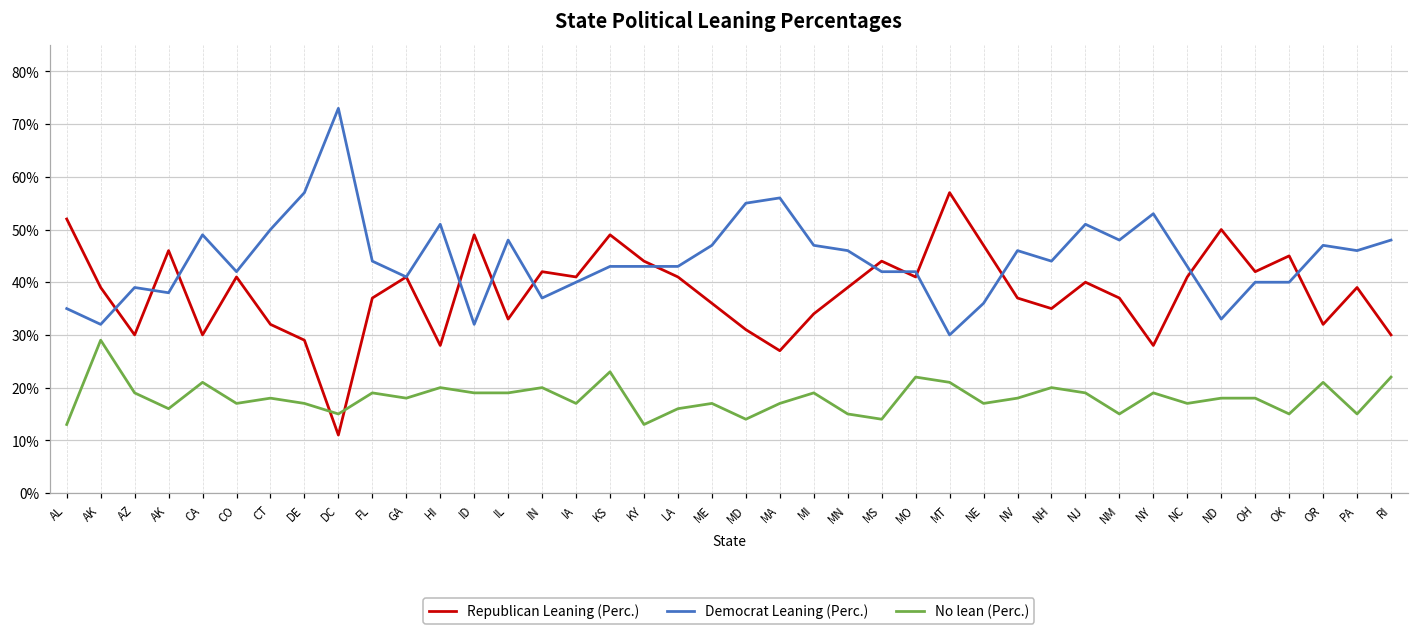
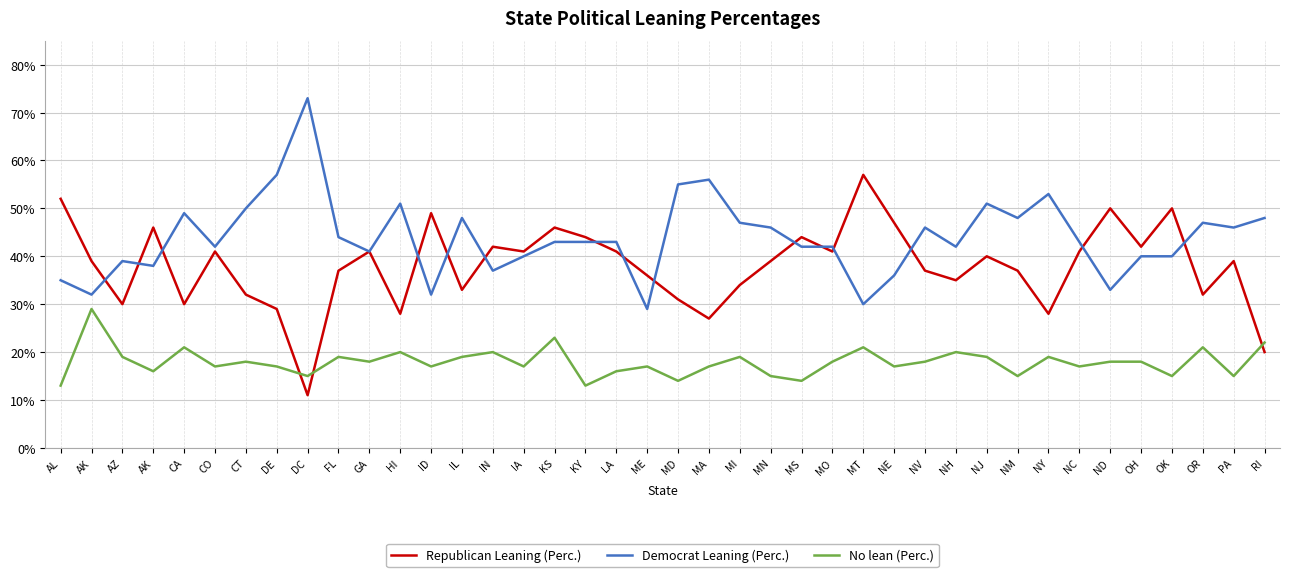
No lean (Perc.), ID: 19% -> 17%
Republican Leaning (Perc.), KS: 49% -> 46%
Democrat Leaning (Perc.), ME: 47% -> 29%
No lean (Perc.), MO: 22% -> 18%
Democrat Leaning (Perc.), NH: 44% -> 42%
Republican Leaning (Perc.), OK: 45% -> 50%
Republican Leaning (Perc.), RI: 30% -> 20%
